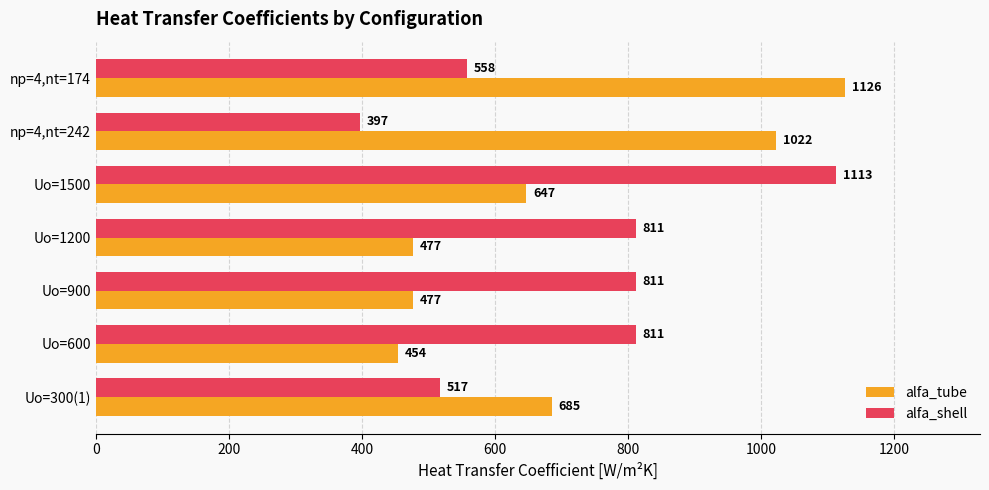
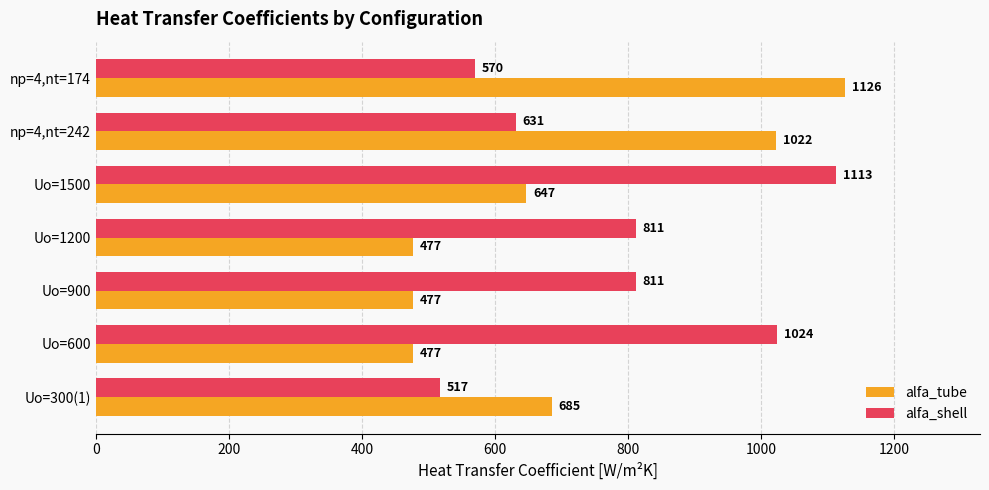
alfa_shell, np=4,nt=174: 558 -> 570
alfa_shell, np=4,nt=242: 397 -> 631
alfa_shell, Uo=600: 811 -> 1024
alfa_tube, Uo=600: 454 -> 477
